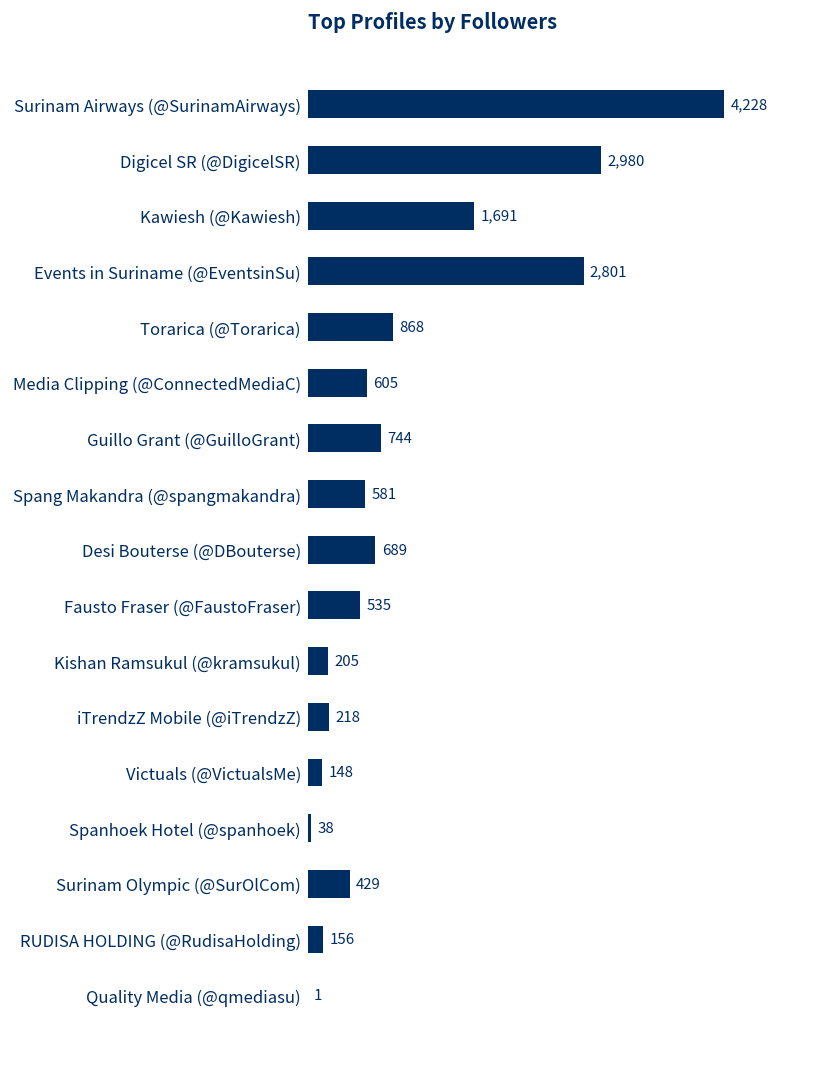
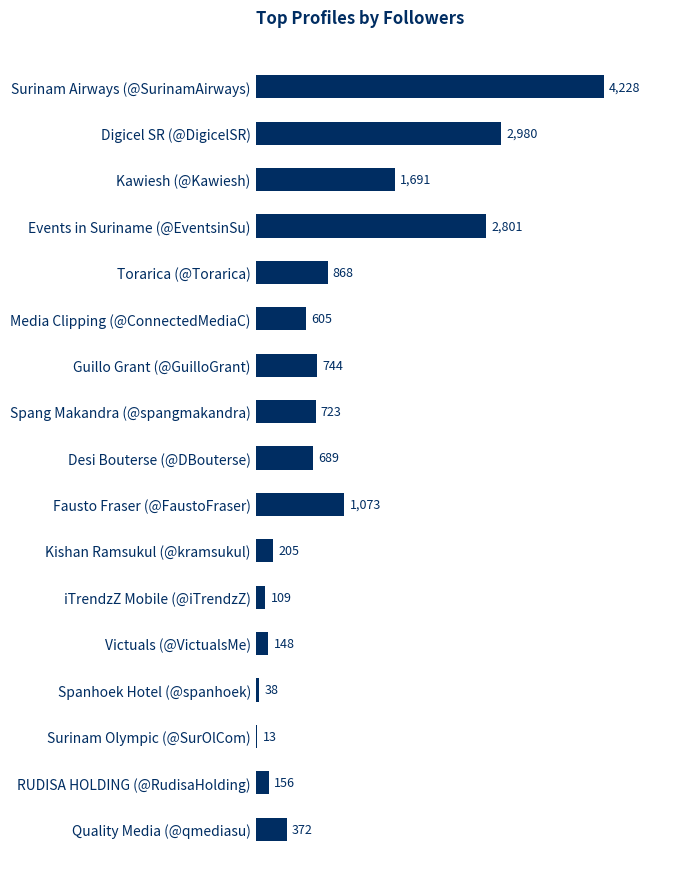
Spang Makandra (@spangmakandra): 581 -> 723
Fausto Fraser (@FaustoFraser): 535 -> 1,073
iTrendzZ Mobile (@iTrendzZ): 218 -> 109
Surinam Olympic (@SurOlCom): 429 -> 13
Quality Media (@qmediasu): 1 -> 372
